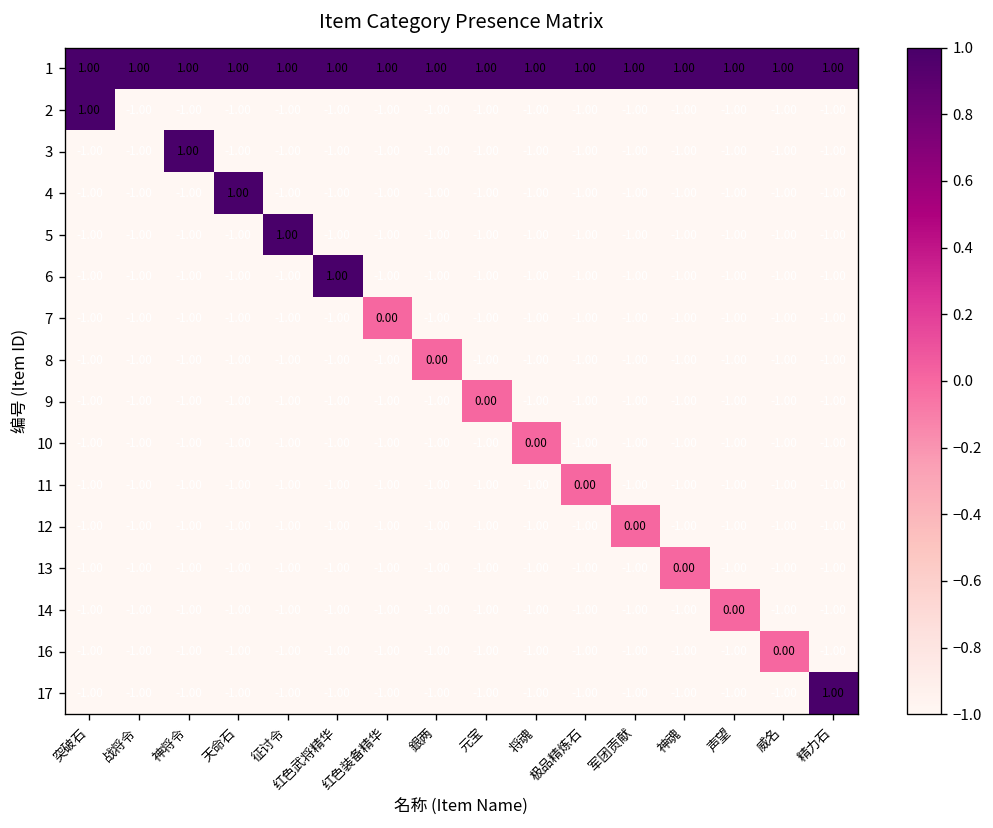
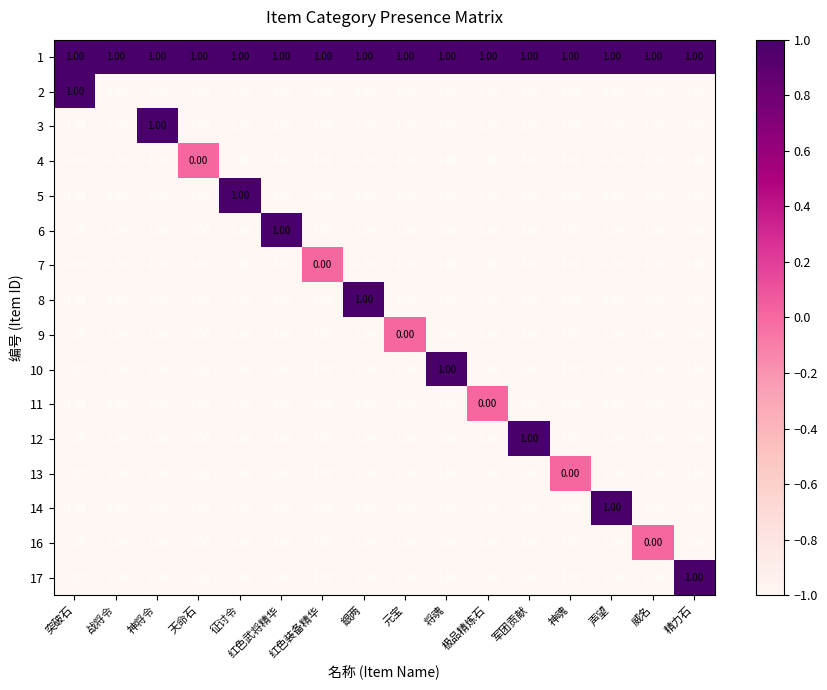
4, 天命石: 1.00 -> 0.00
8, 銀两: 0.00 -> 1.00
10, 将魂: 0.00 -> 1.00
12, 军团贡献: 0.00 -> 1.00
14, 声望: 0.00 -> 1.00
